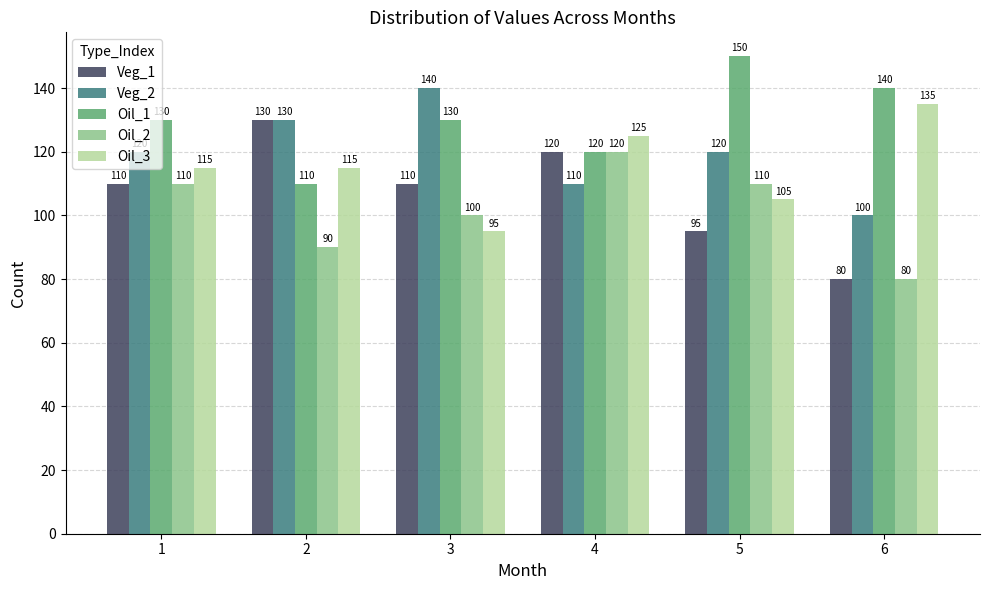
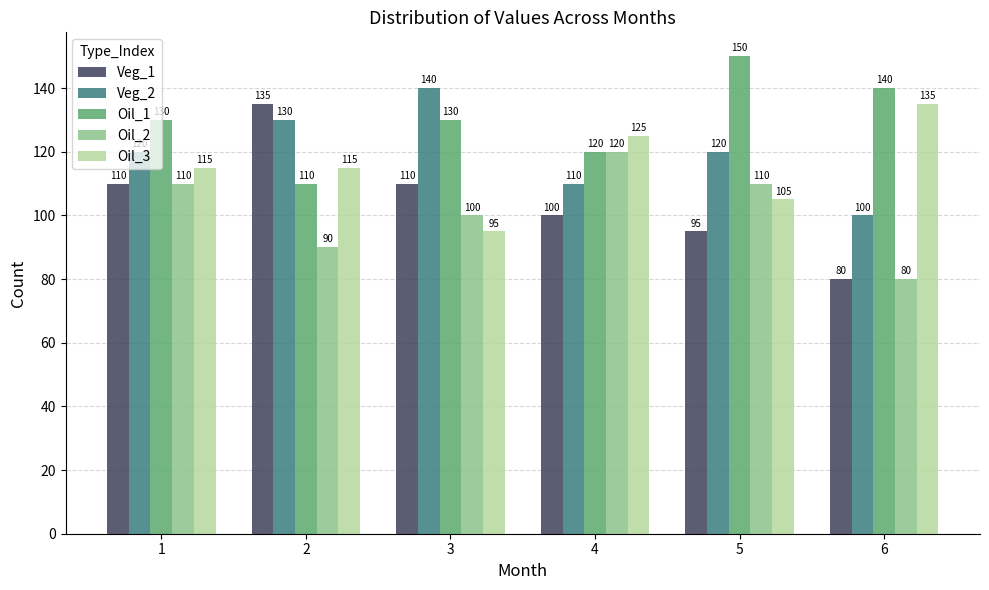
Veg_1, 2: 130 -> 135
Veg_1, 4: 120 -> 100
